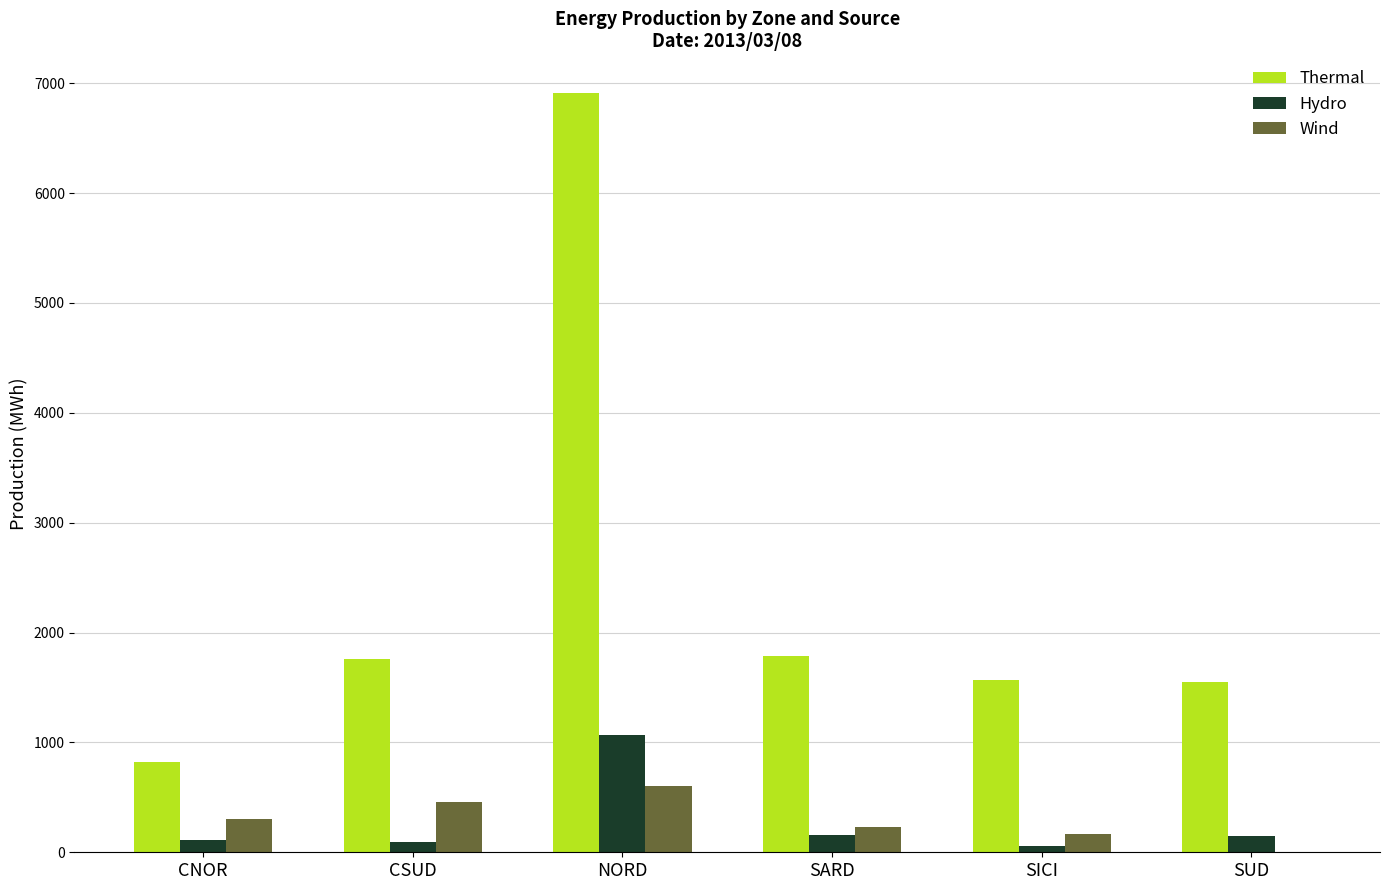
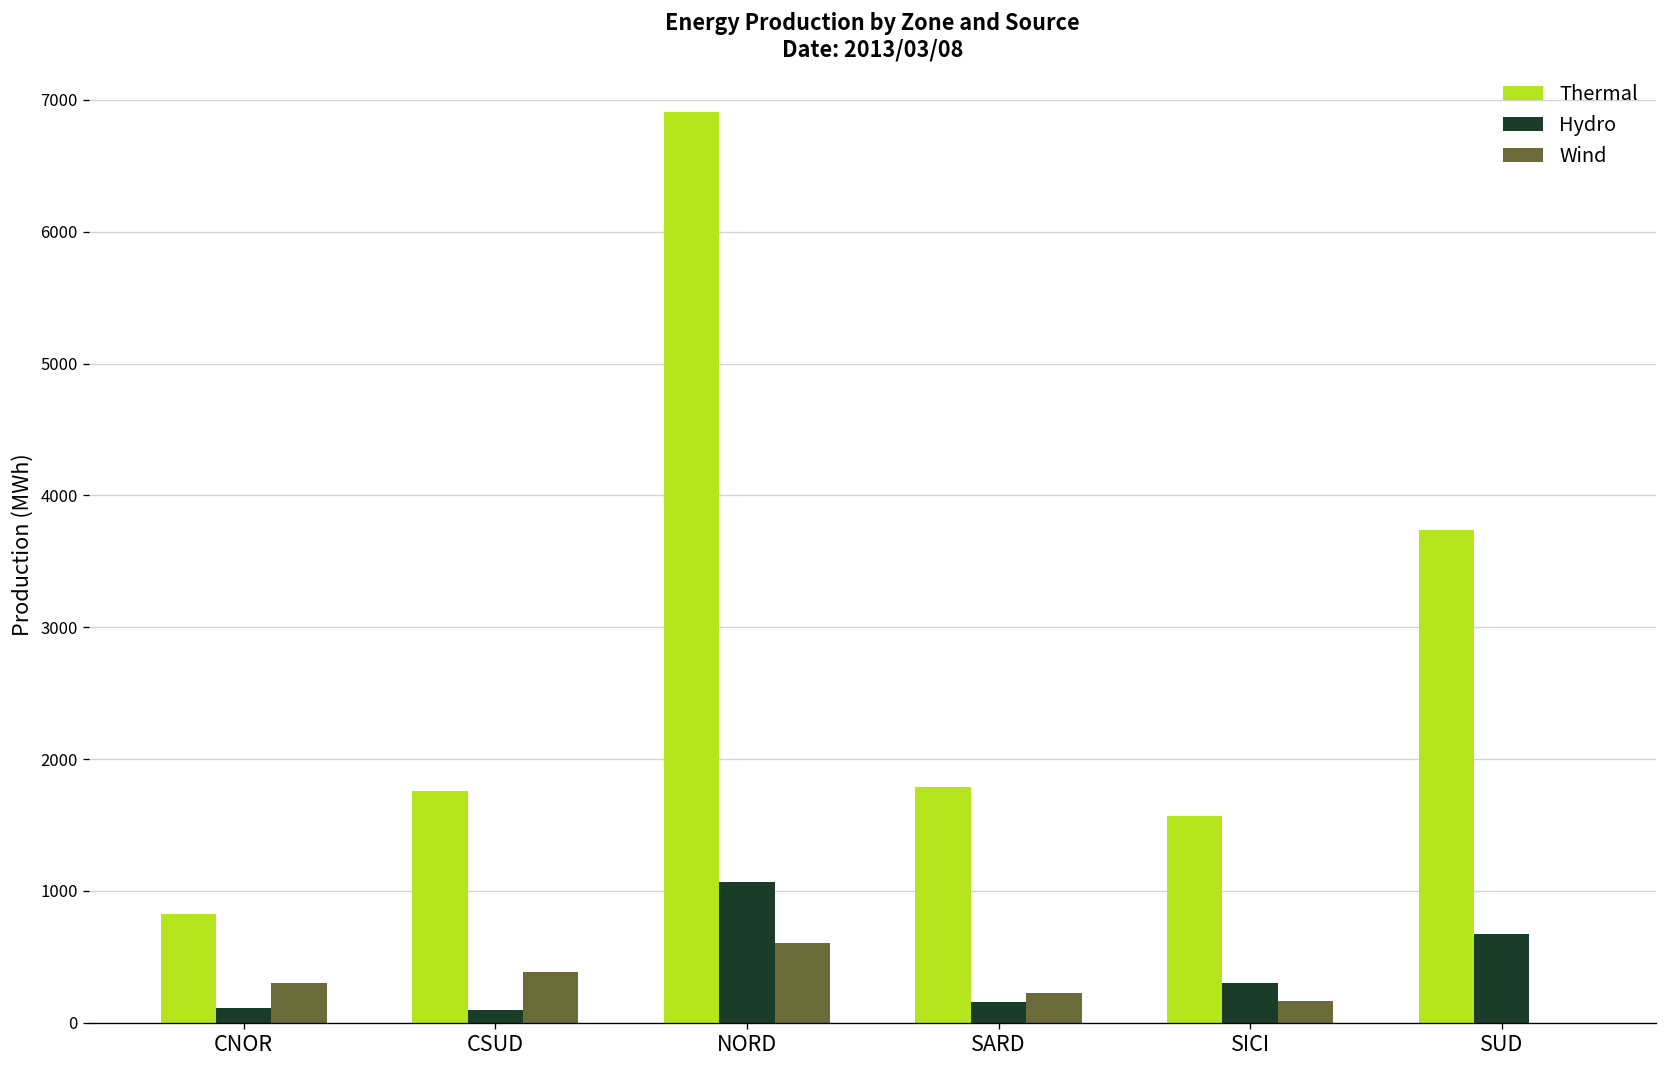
Wind, CSUD: 460 -> 380
Hydro, SICI: 50 -> 300
Thermal, SUD: 1550 -> 3740
Hydro, SUD: 150 -> 670
